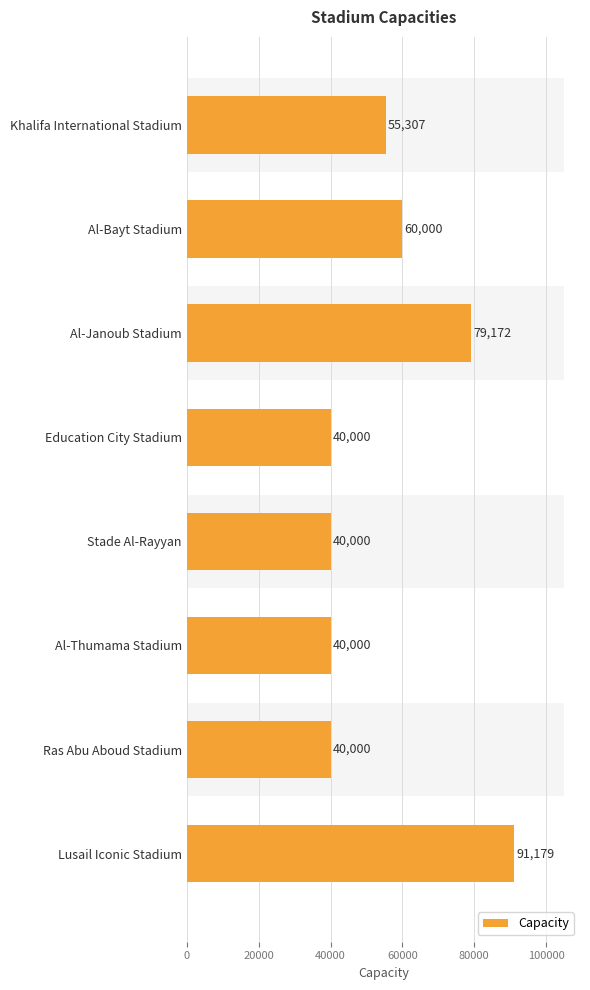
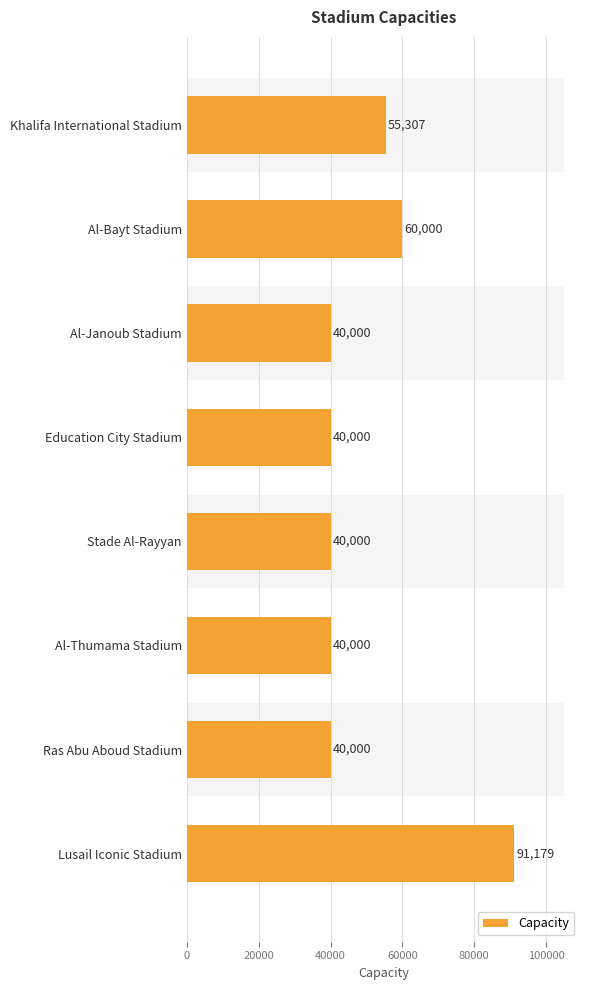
Capacity, Al-Janoub Stadium: 79,172 -> 40,000
